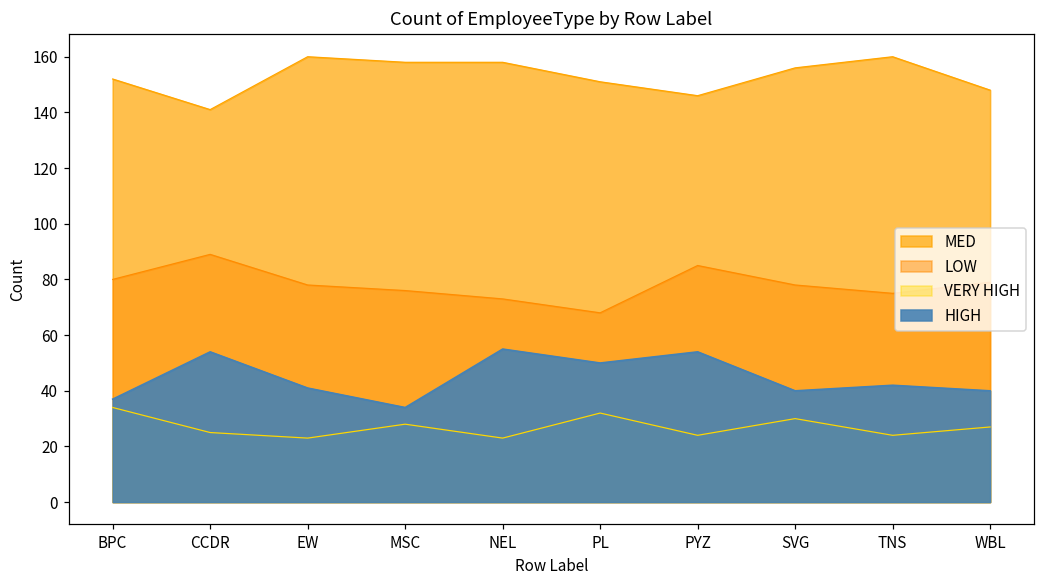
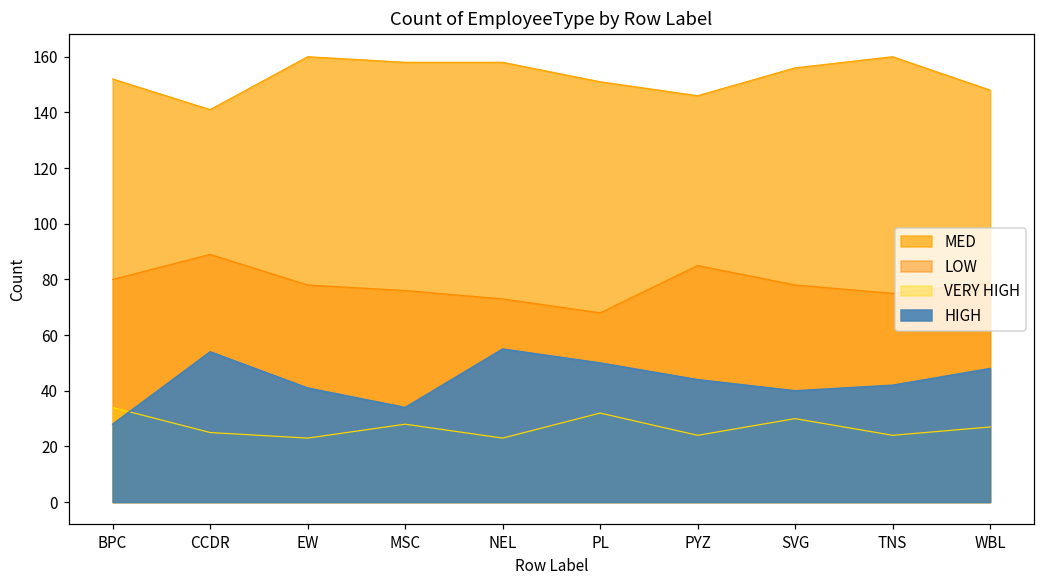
HIGH, BPC: 37 -> 28
HIGH, PYZ: 54 -> 44
HIGH, WBL: 40 -> 48
